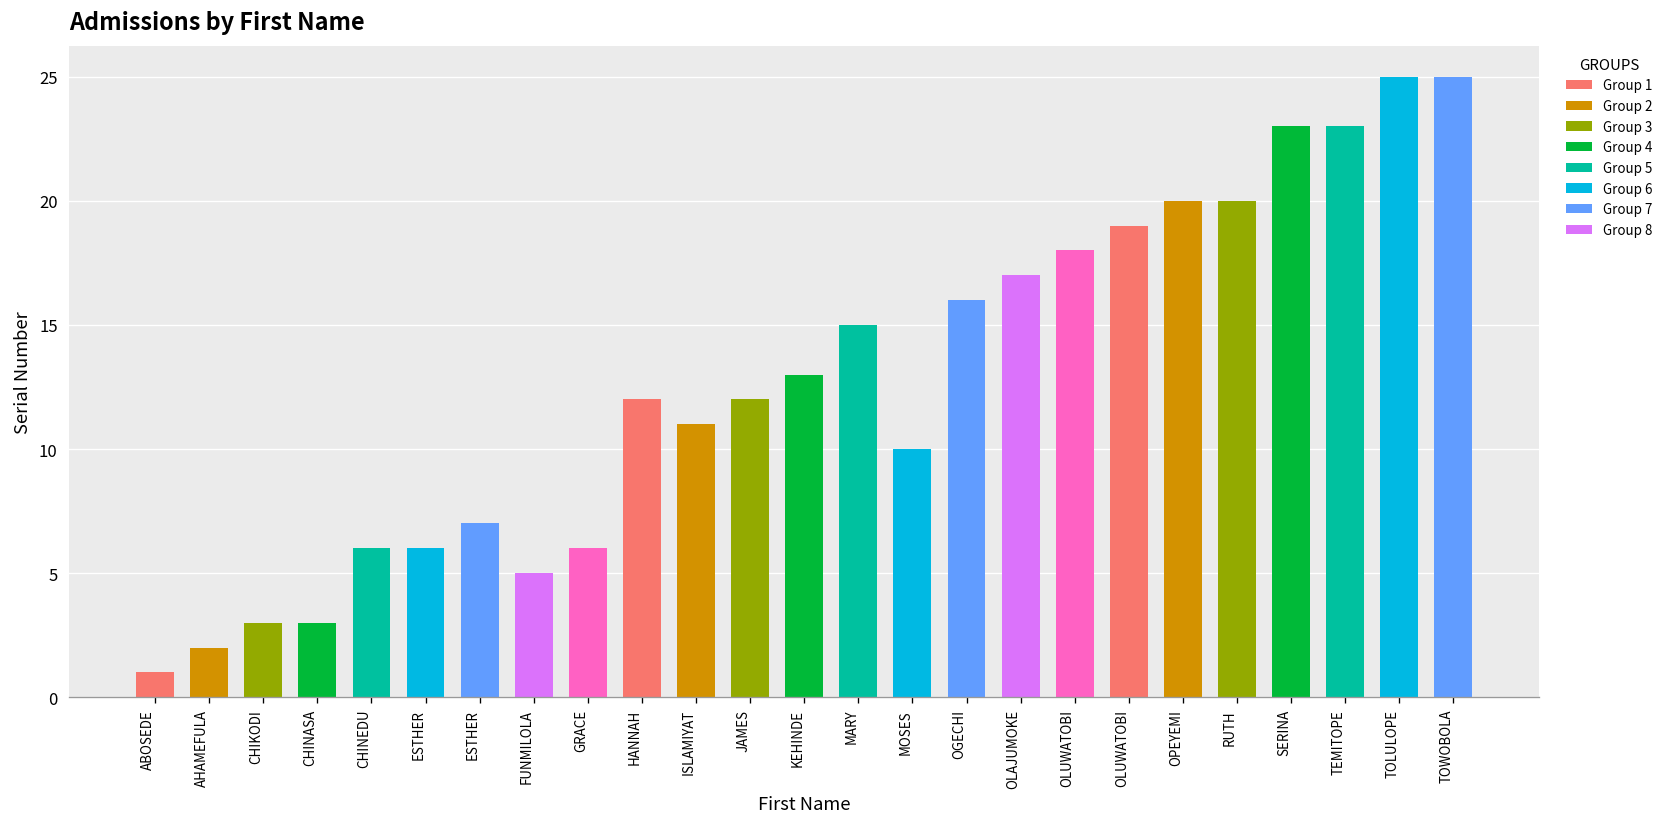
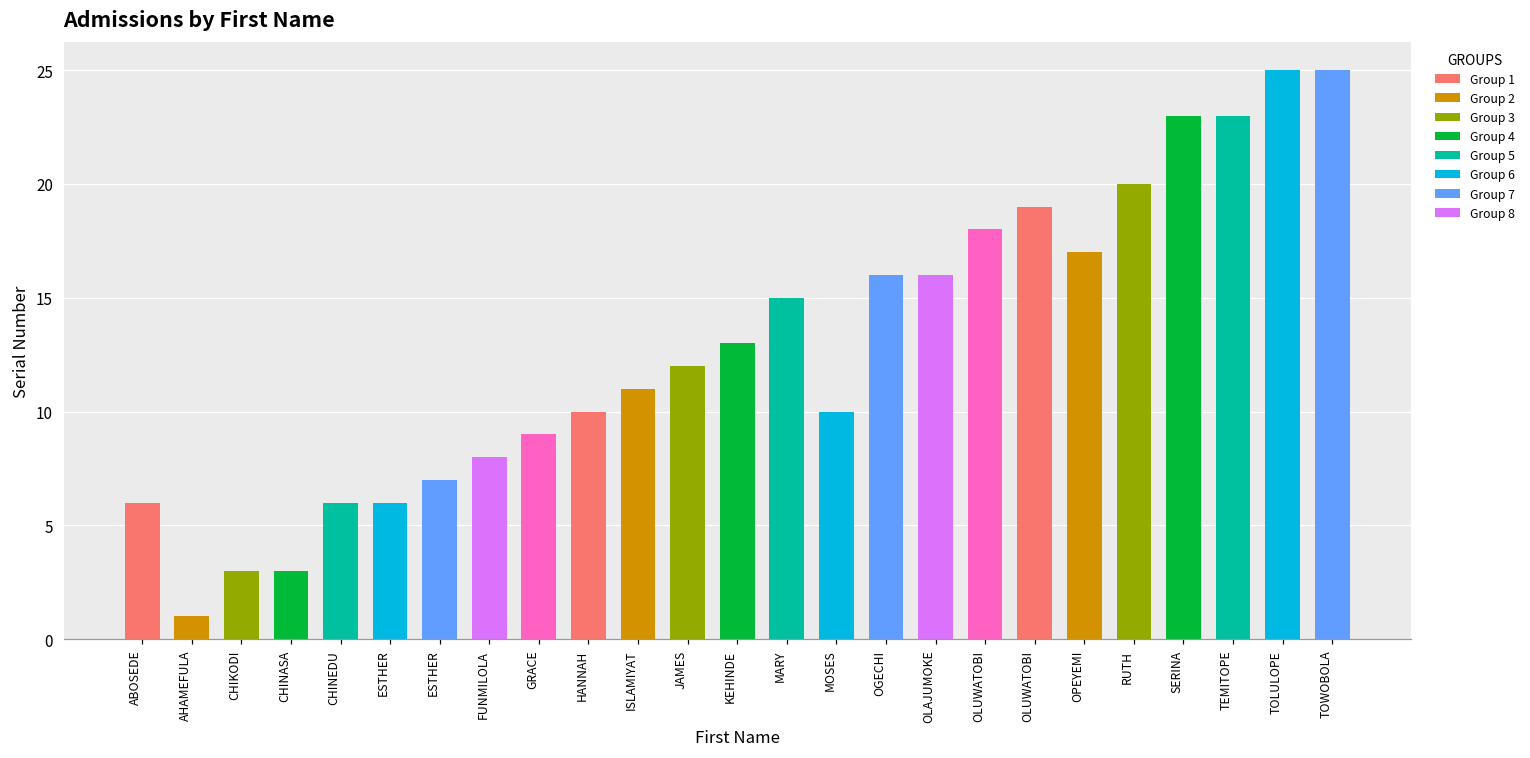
ABOSEDE: 1 -> 6
AHAMEFULA: 2 -> 1
FUNMILOLA: 5 -> 8
GRACE: 6 -> 9
HANNAH: 12 -> 10
OLAJUMOKE: 17 -> 16
OPEYEMI: 20 -> 17
